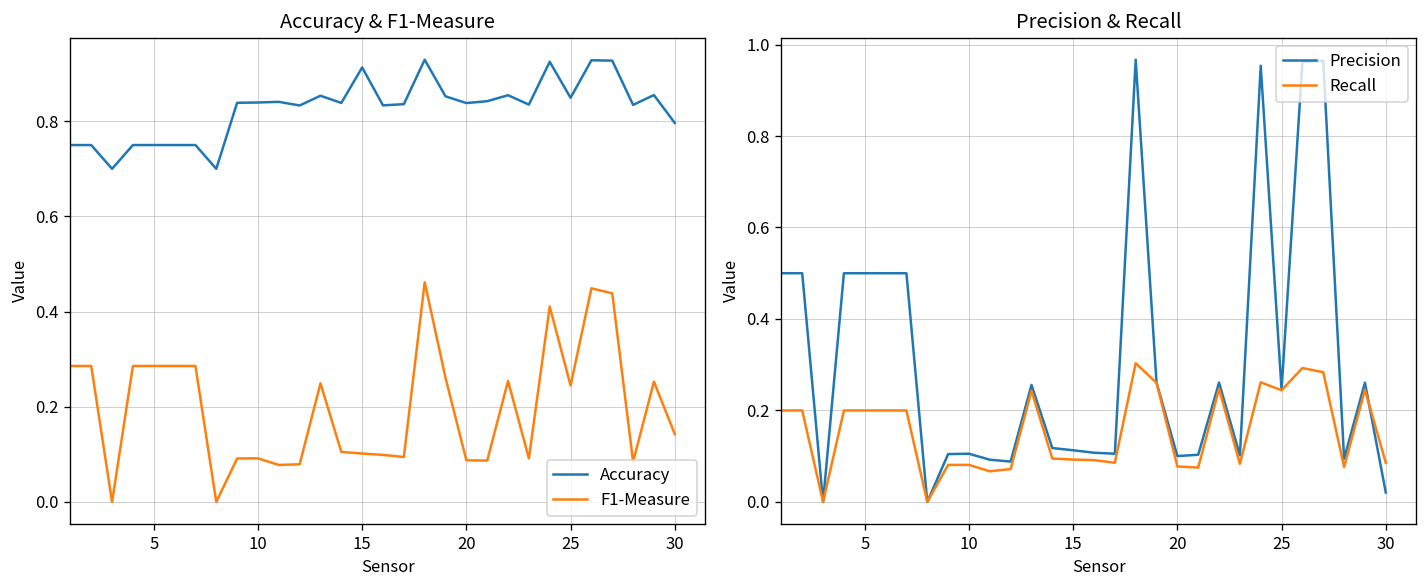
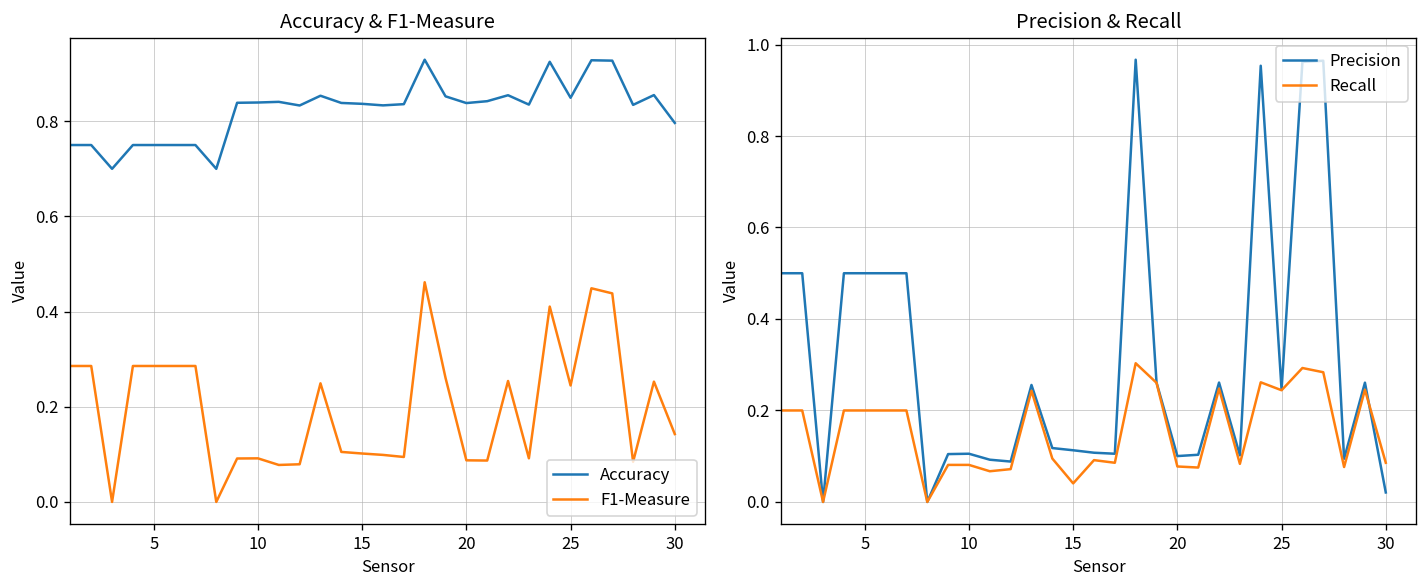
Accuracy & F1-Measure, Accuracy, 15: 0.91 -> 0.84
Precision & Recall, Recall, 15: 0.09 -> 0.04
